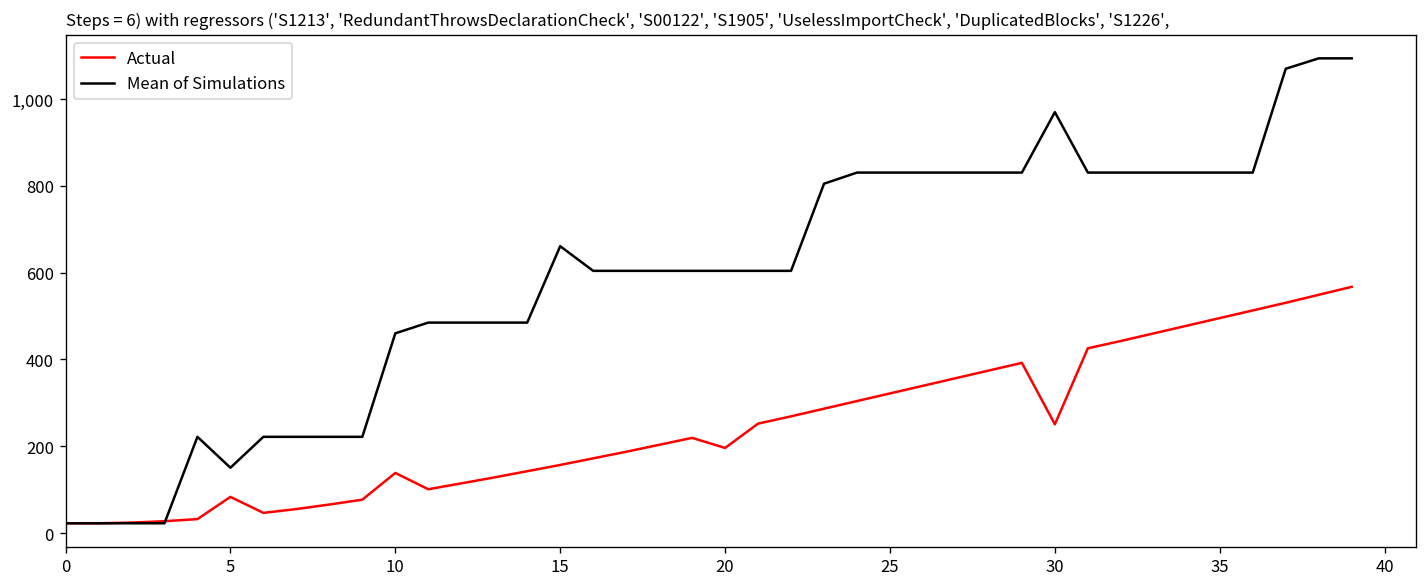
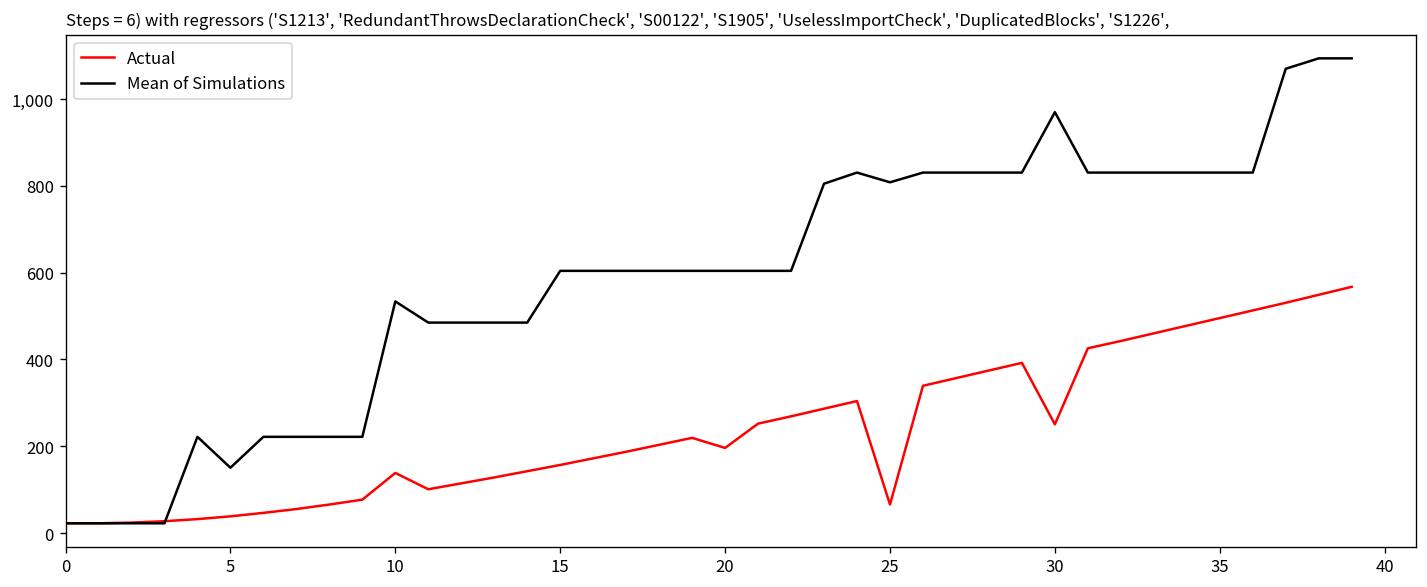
Actual, 5: 80 -> 40
Mean of Simulations, 10: 460 -> 530
Mean of Simulations, 15: 660 -> 600
Actual, 25: 320 -> 70
Mean of Simulations, 25: 830 -> 810
